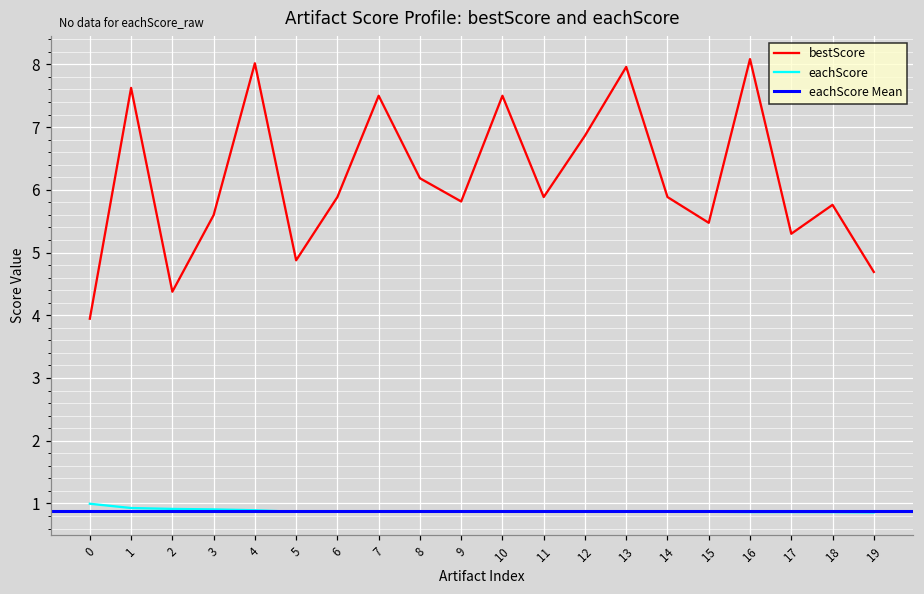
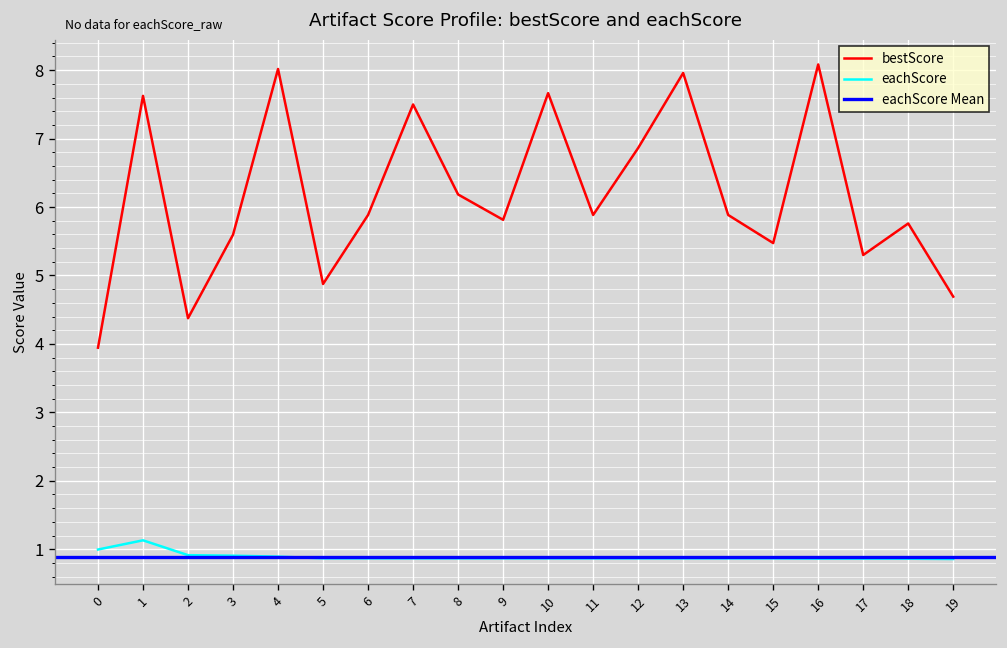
eachScore, 1: 0.9 -> 1.1
bestScore, 10: 7.5 -> 7.7
